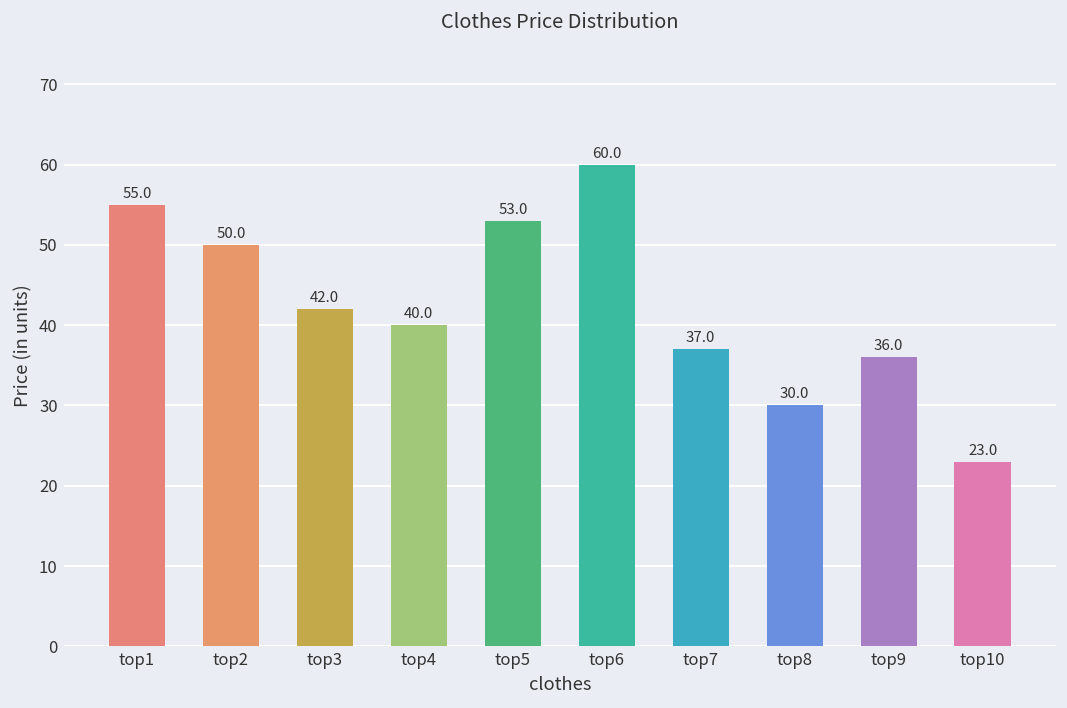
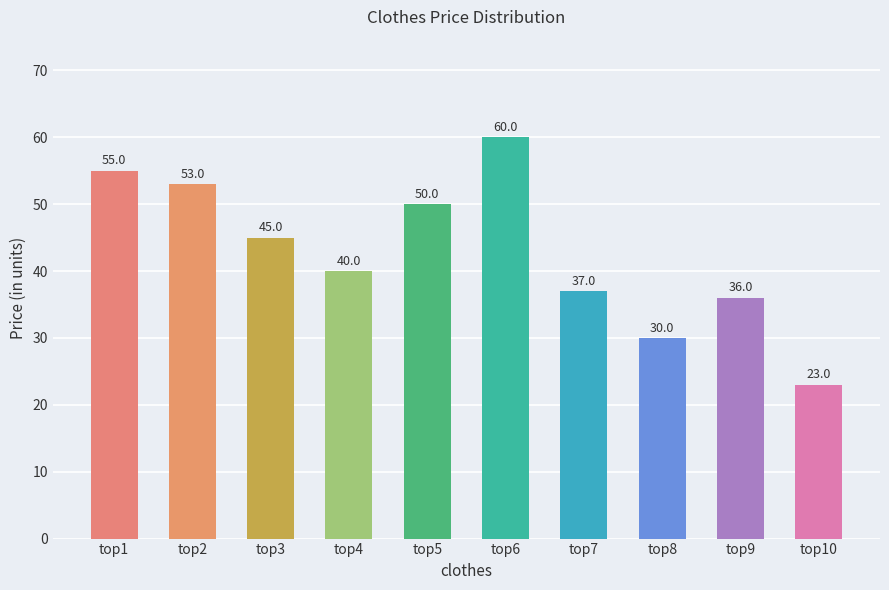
top2: 50.0 -> 53.0
top3: 42.0 -> 45.0
top5: 53.0 -> 50.0
